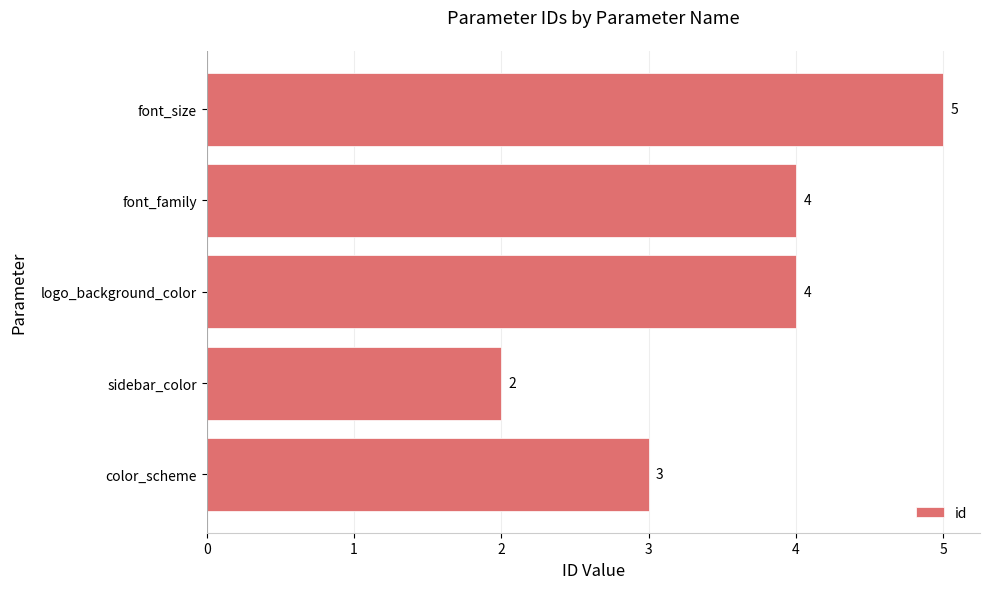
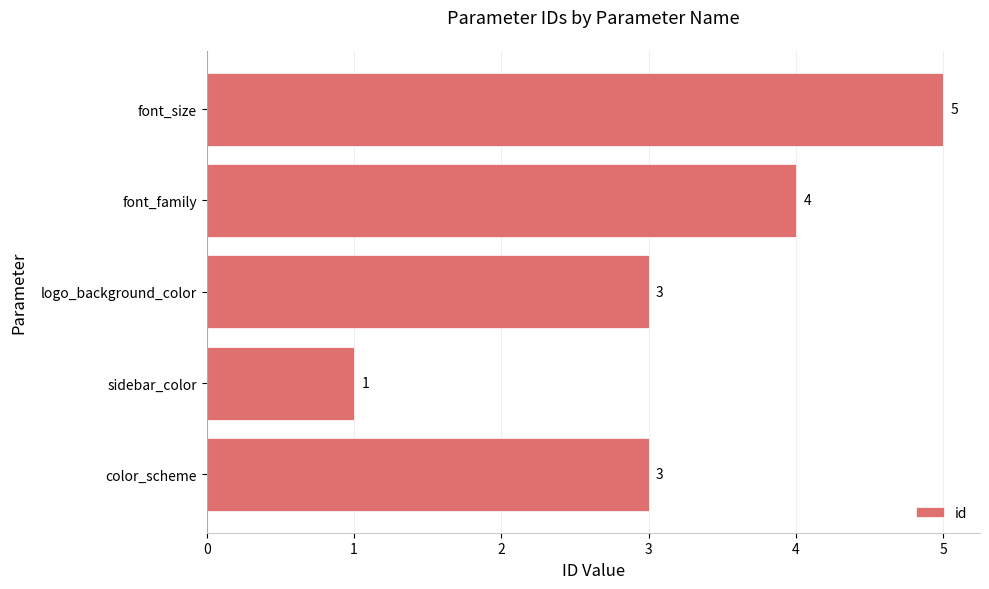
logo_background_color: 4 -> 3
sidebar_color: 2 -> 1
